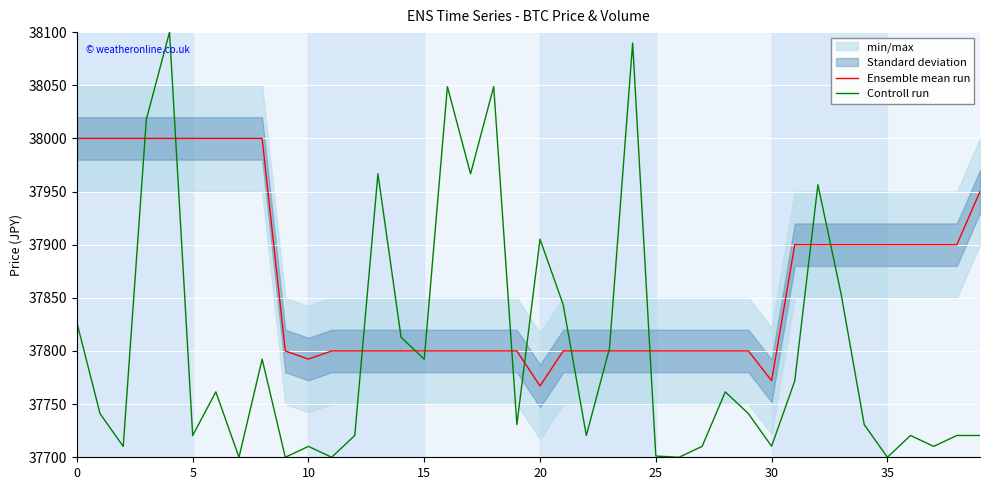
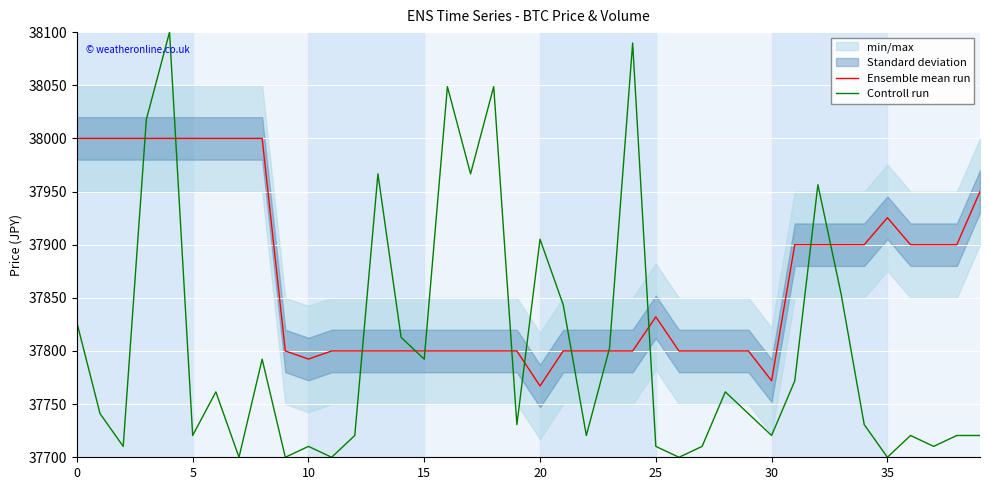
Ensemble mean run, 25: 37800 -> 37832
Controll run, 25: 37701 -> 37710
Controll run, 30: 37710 -> 37721
Ensemble mean run, 35: 37900 -> 37925
